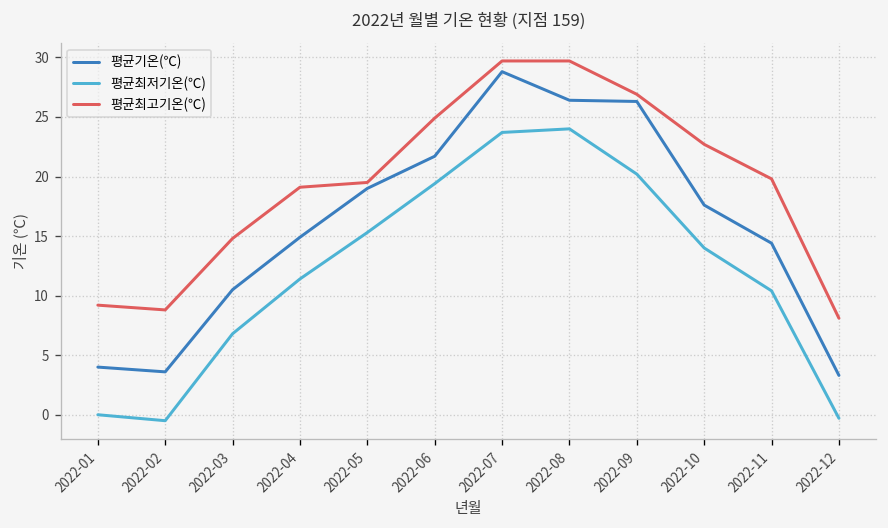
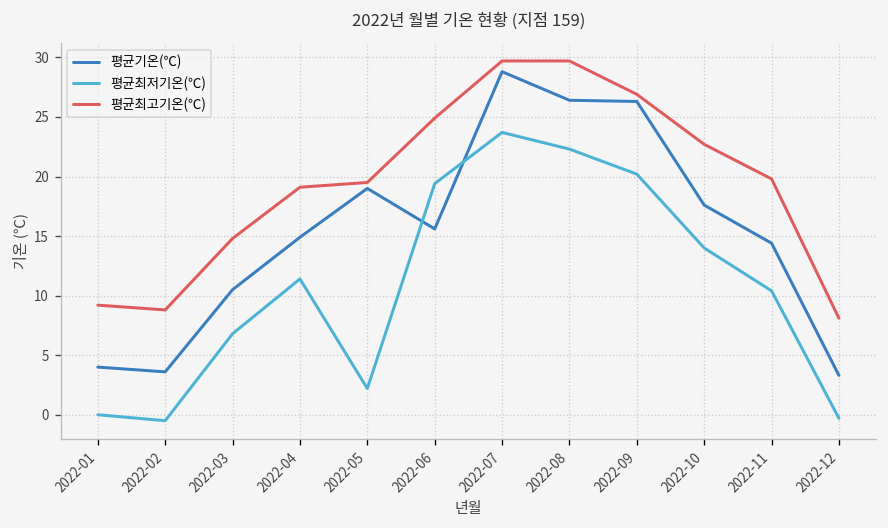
평균최저기온(℃), 2022-05: 15 -> 2
평균기온(℃), 2022-06: 22 -> 16
평균최저기온(℃), 2022-08: 24 -> 22
